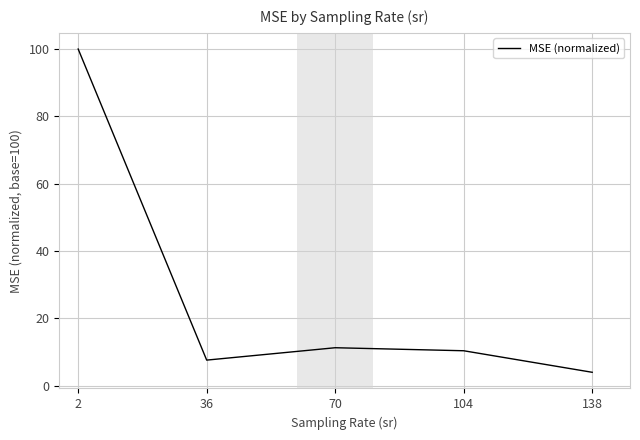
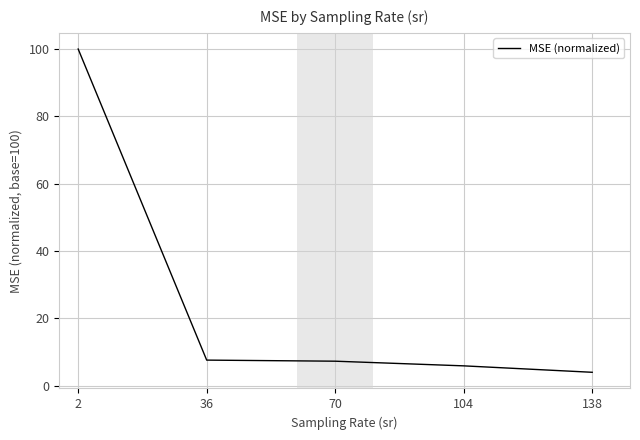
70: 11 -> 7
104: 10 -> 6
